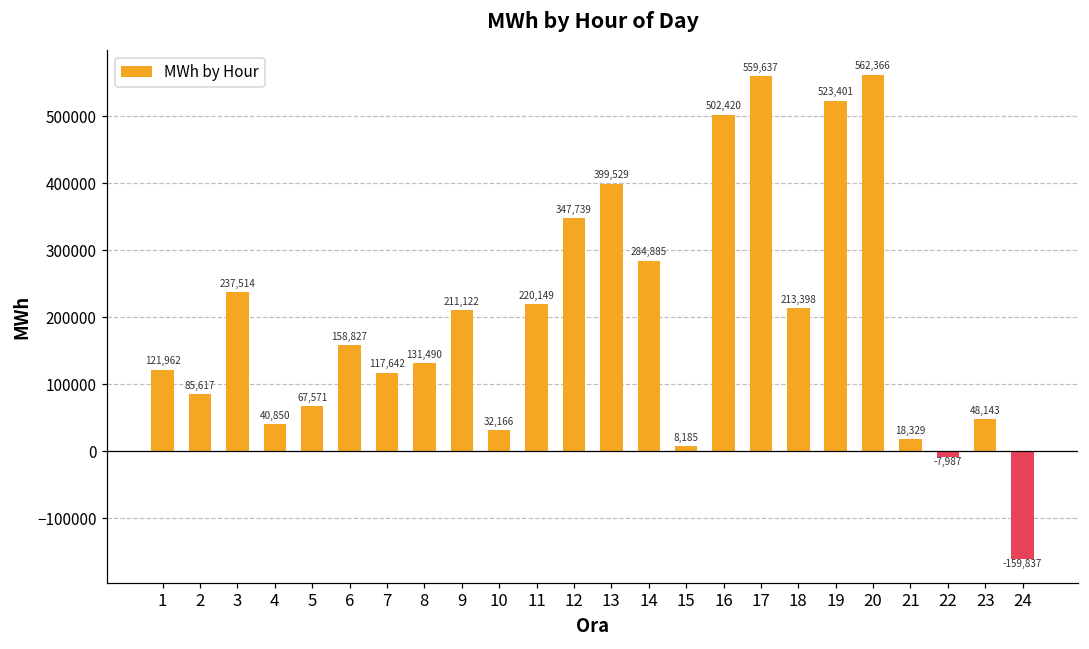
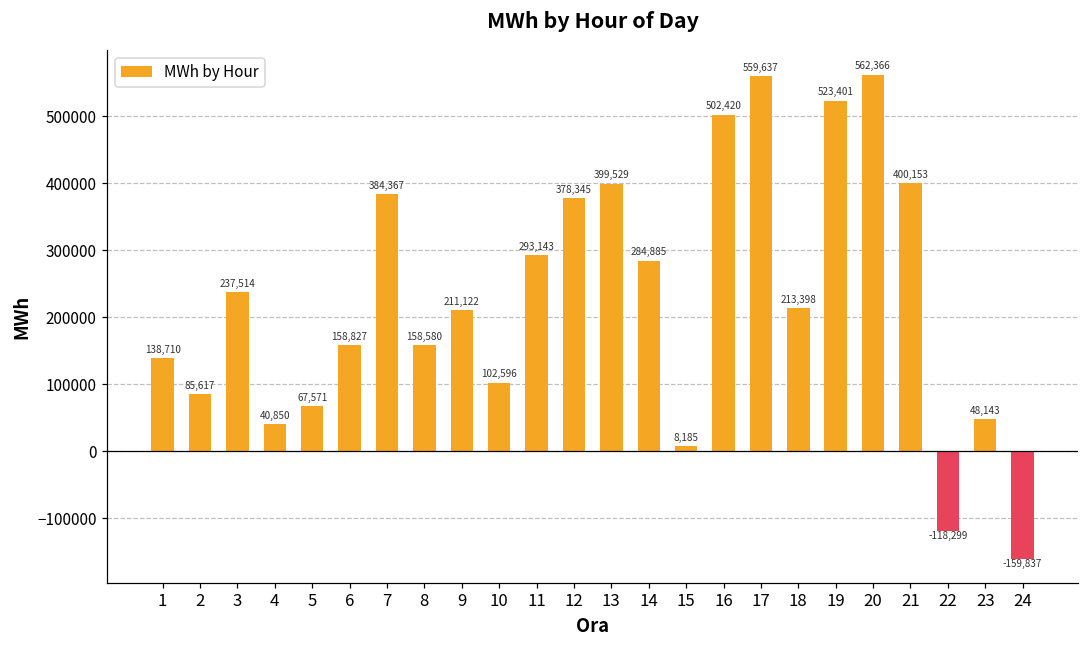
1: 121,962 -> 138,710
7: 117,642 -> 384,367
8: 131,490 -> 158,580
10: 32,166 -> 102,596
11: 220,149 -> 293,143
12: 347,739 -> 378,345
21: 18,329 -> 400,153
22: -7,987 -> -118,299
